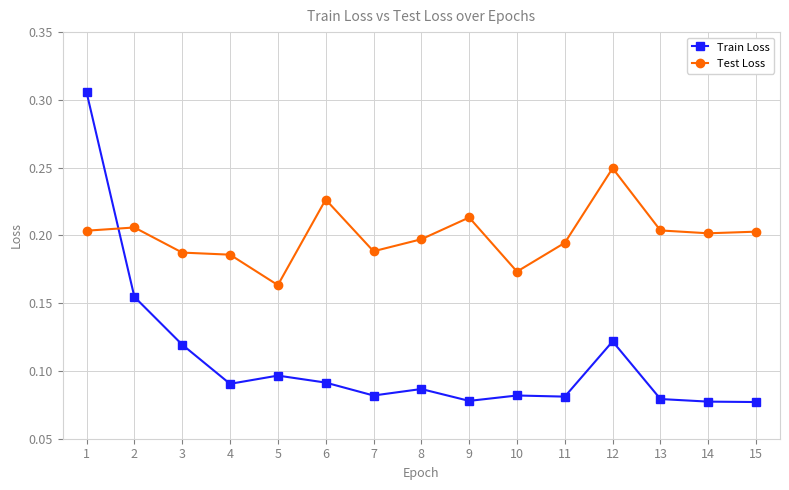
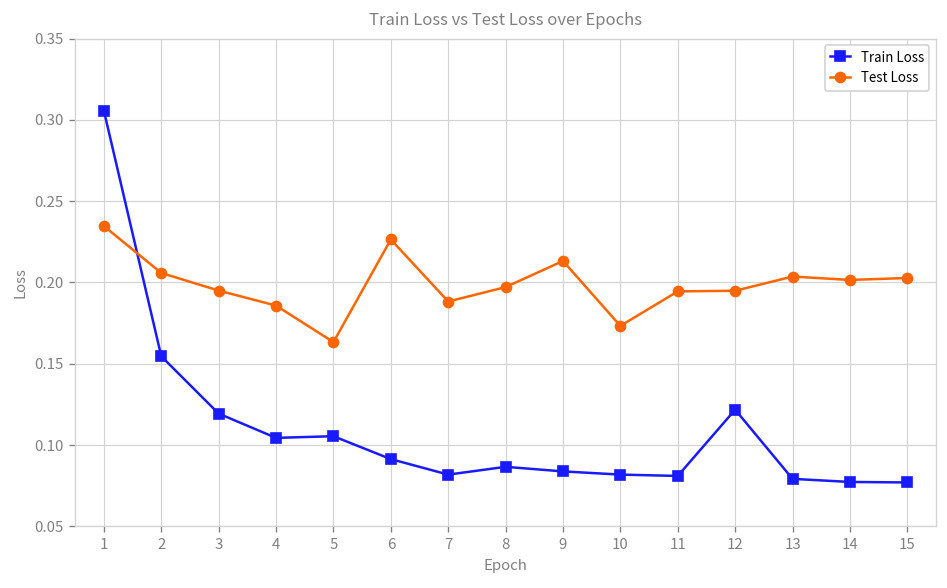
Test Loss, 1: 0.203 -> 0.235
Test Loss, 3: 0.187 -> 0.195
Train Loss, 4: 0.090 -> 0.104
Train Loss, 5: 0.097 -> 0.105
Train Loss, 9: 0.078 -> 0.084
Test Loss, 12: 0.250 -> 0.195
